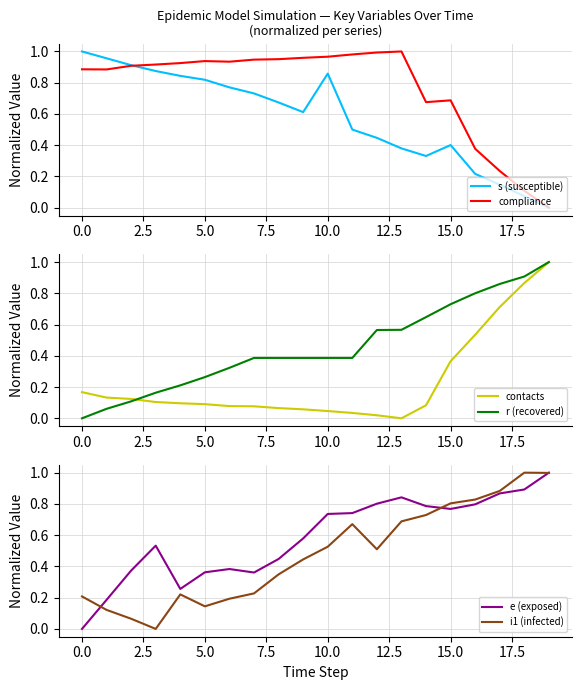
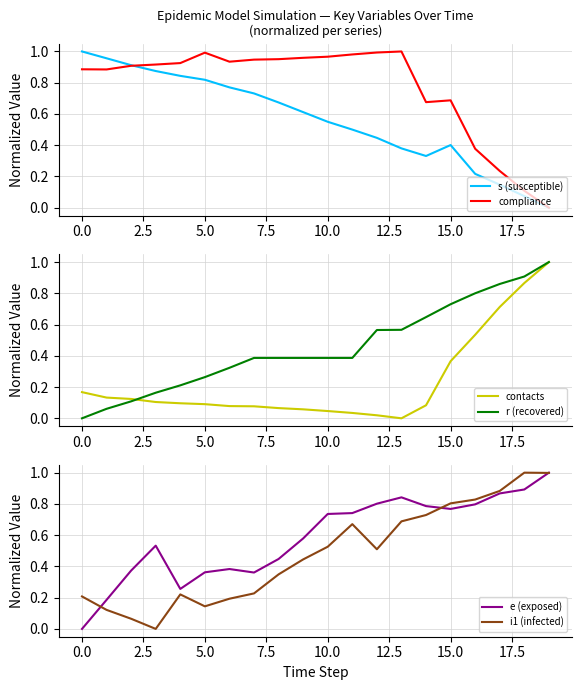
Epidemic Model Simulation — Key Variables Over Time (normalized per series), compliance, 5.0: 0.94 -> 0.99
Epidemic Model Simulation — Key Variables Over Time (normalized per series), s (susceptible), 10.0: 0.86 -> 0.55
